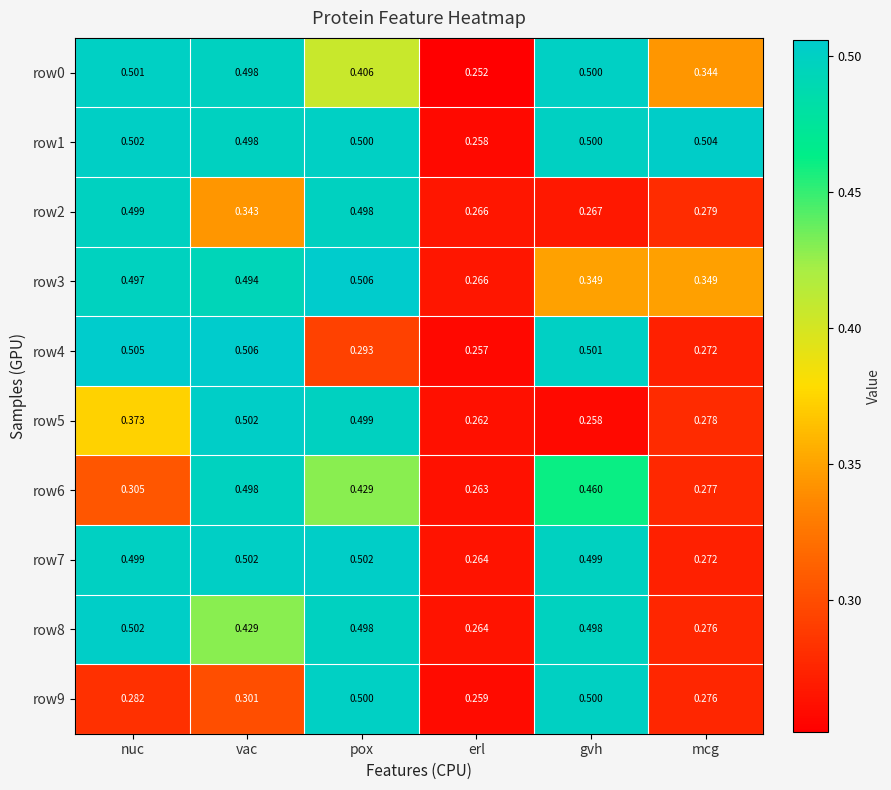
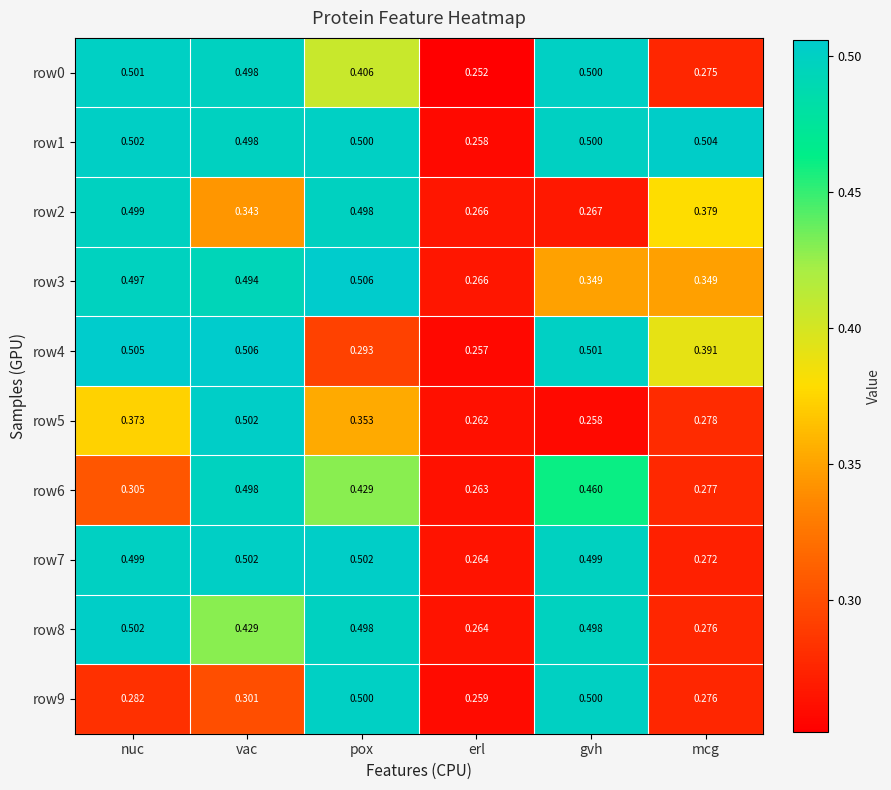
row0, mcg: 0.344 -> 0.275
row2, mcg: 0.279 -> 0.379
row4, mcg: 0.272 -> 0.391
row5, pox: 0.499 -> 0.353
